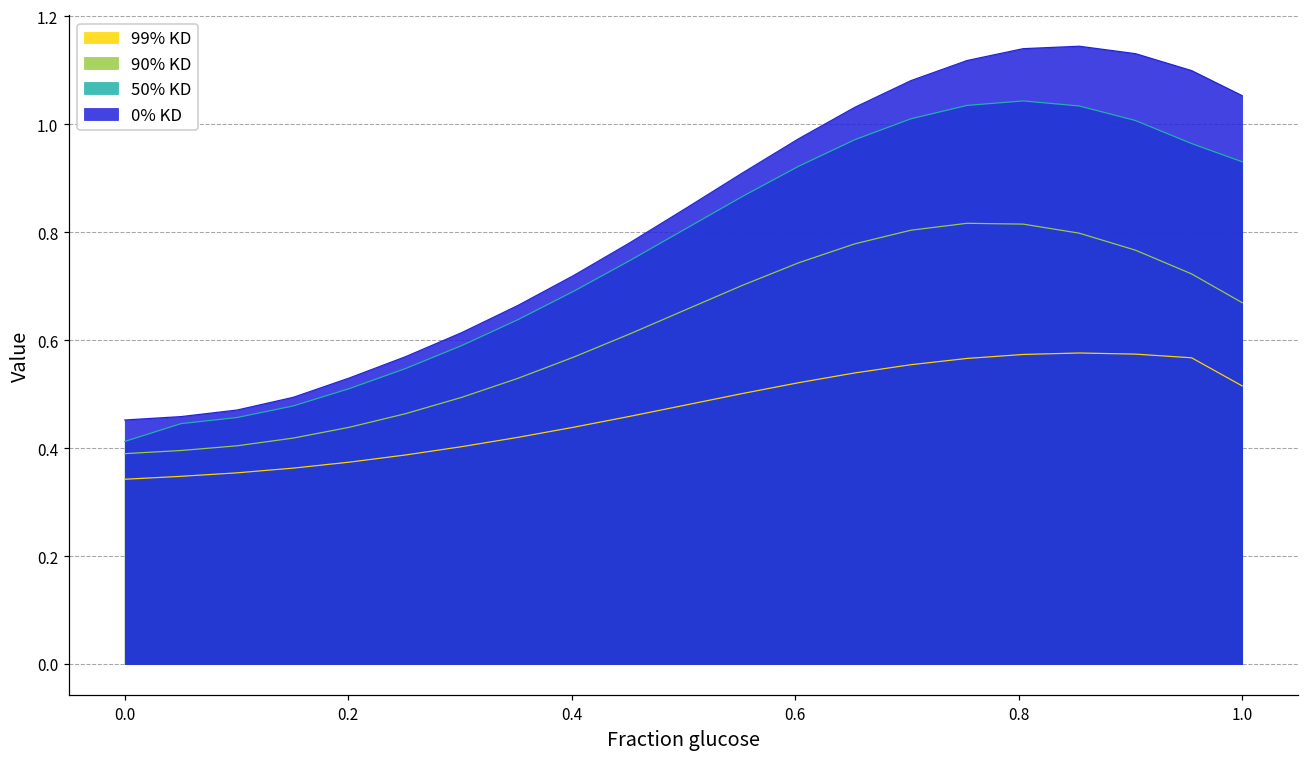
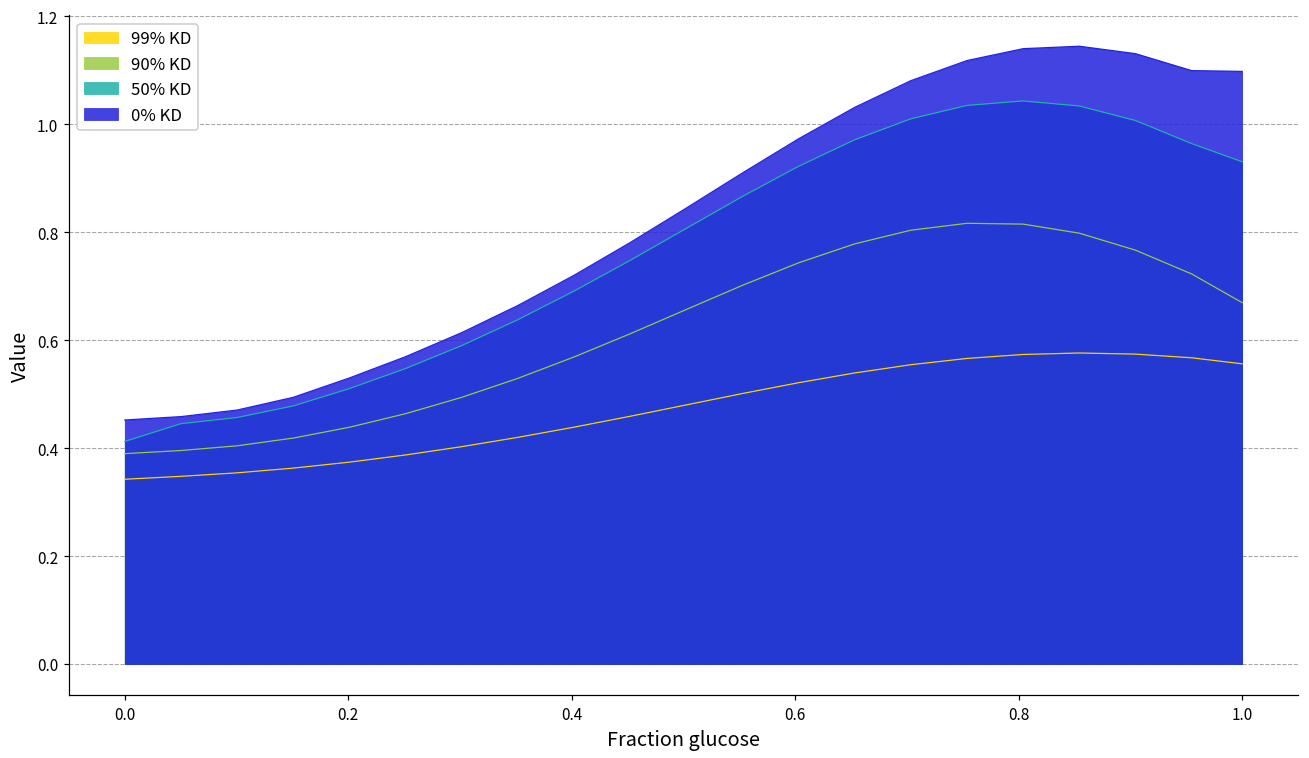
99% KD, 1.0: 0.52 -> 0.56
0% KD, 1.0: 1.05 -> 1.10
